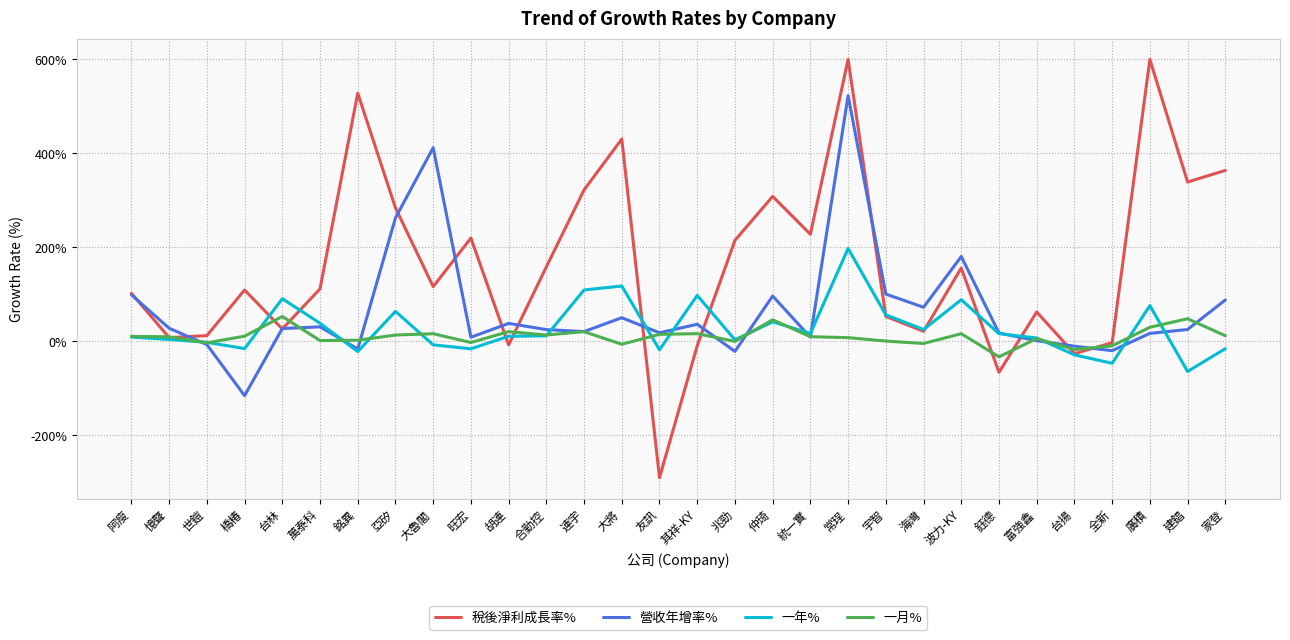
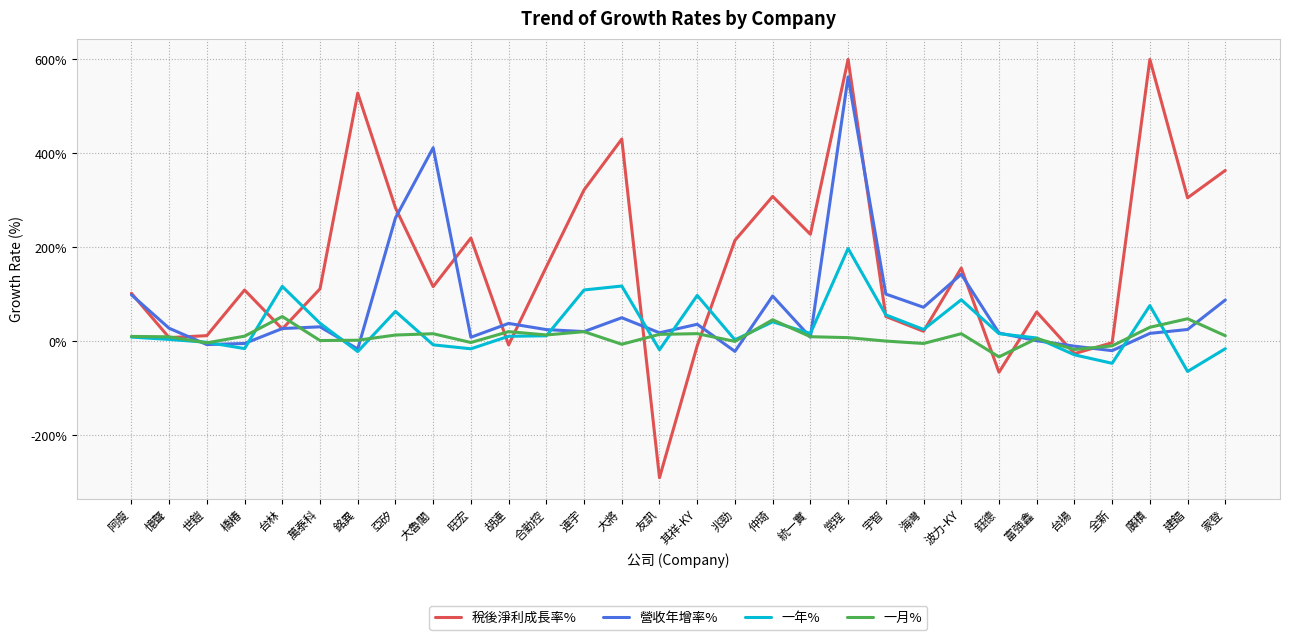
營收年增率%, 橋椿: -120% -> 0%
一年%, 台林: 90% -> 120%
營收年增率%, 常珵: 520% -> 560%
營收年增率%, 波力-KY: 180% -> 140%
稅後淨利成長率%, 建錩: 340% -> 310%
